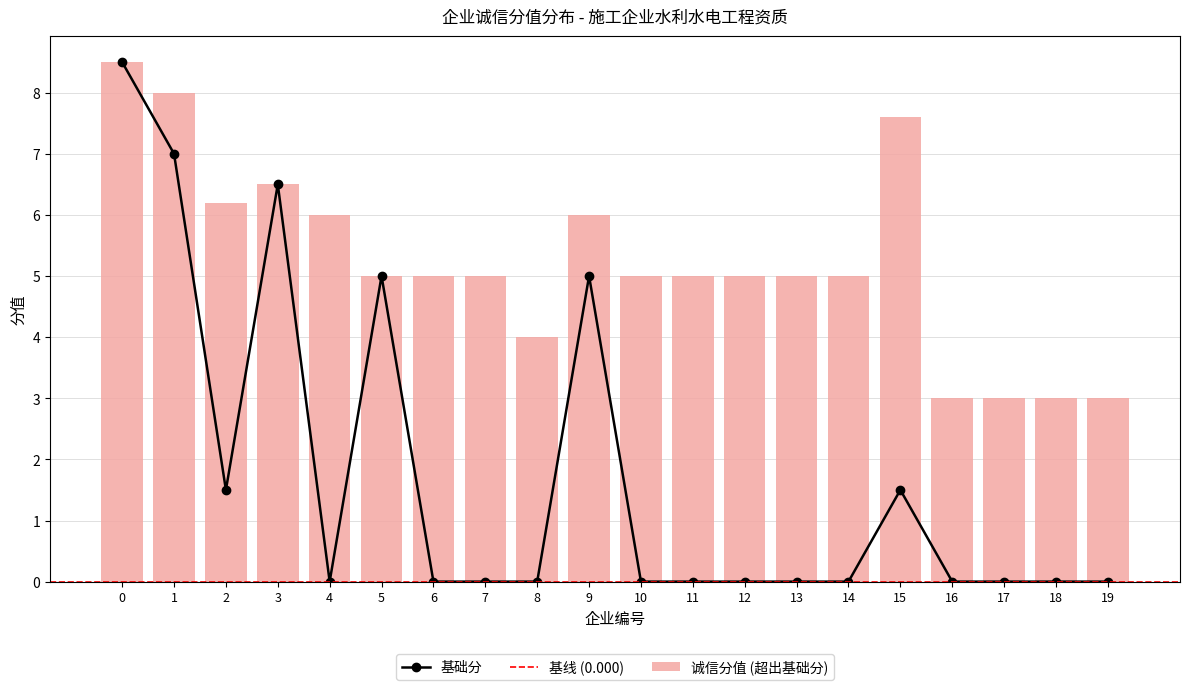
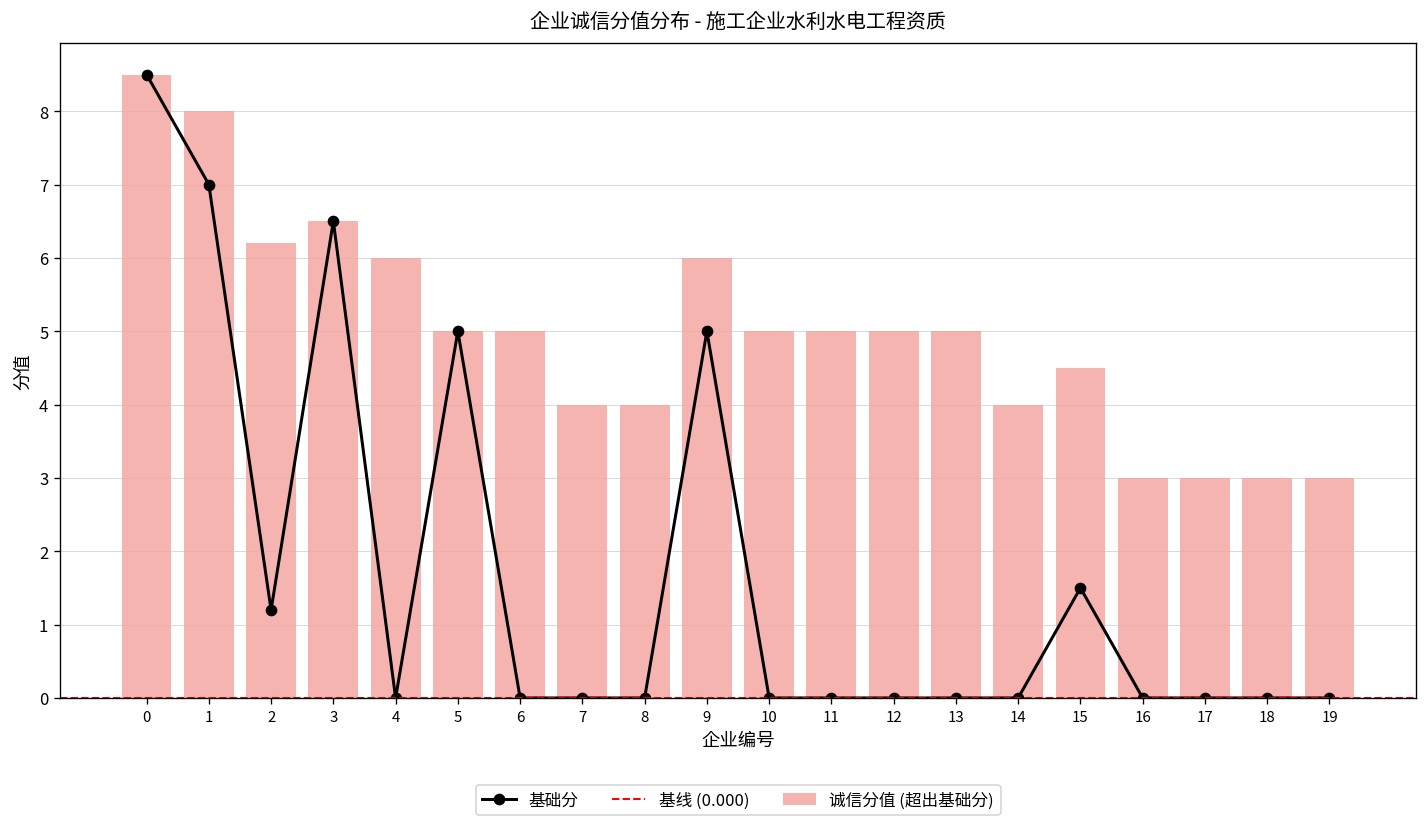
基础分, 2: 1.5 -> 1.2
诚信分值 (超出基础分), 7: 5.0 -> 4.0
诚信分值 (超出基础分), 14: 5.0 -> 4.0
诚信分值 (超出基础分), 15: 7.6 -> 4.5
